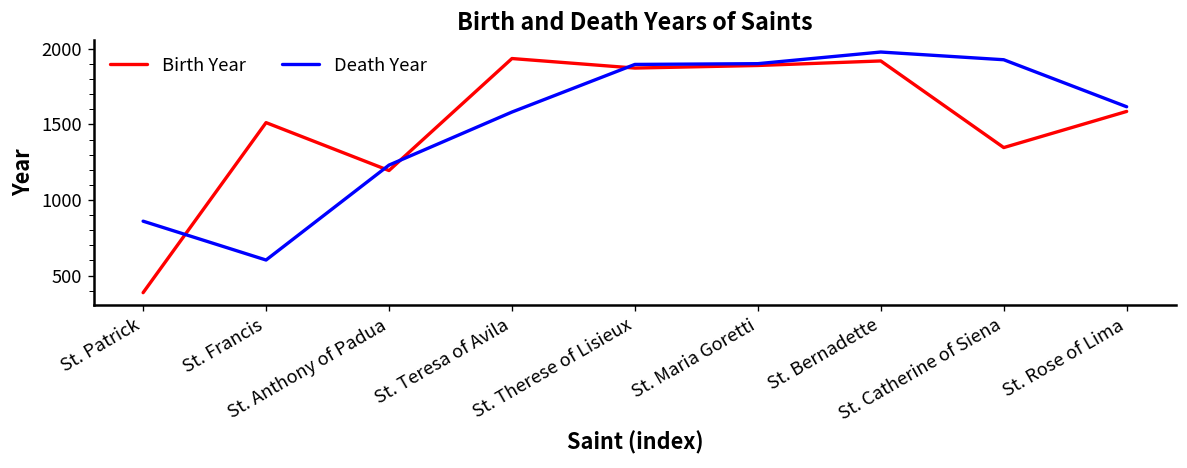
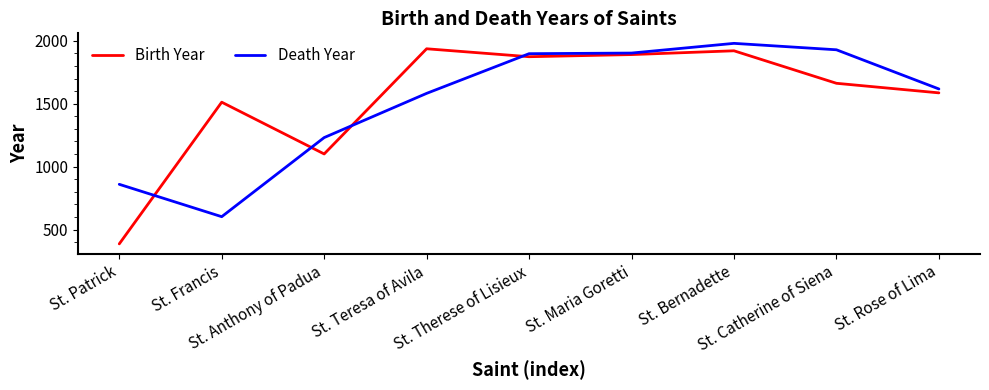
Birth Year, St. Anthony of Padua: 1200 -> 1100
Birth Year, St. Catherine of Siena: 1350 -> 1660
